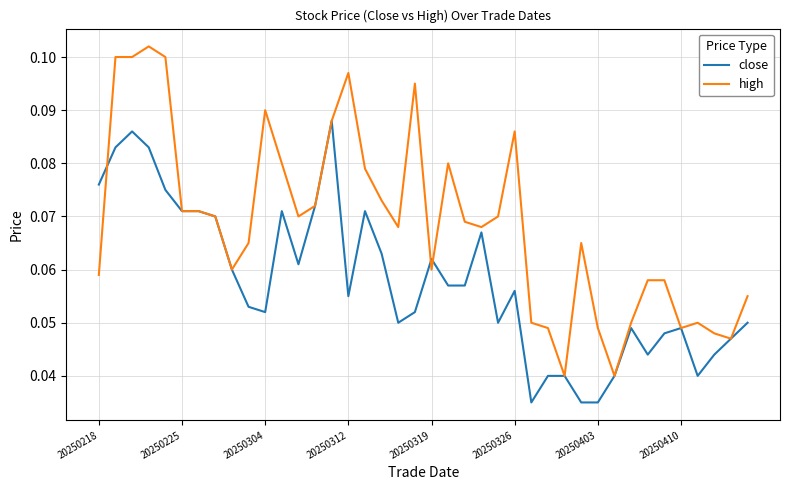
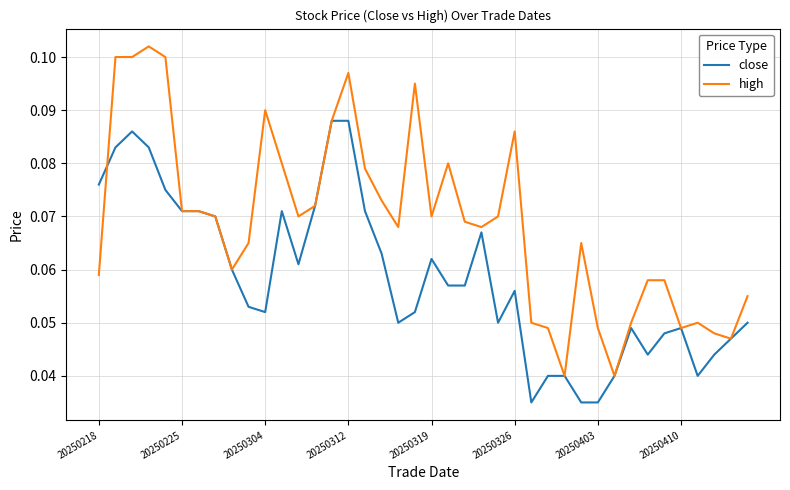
close, 20250312: 0.055 -> 0.088
high, 20250319: 0.06 -> 0.07
